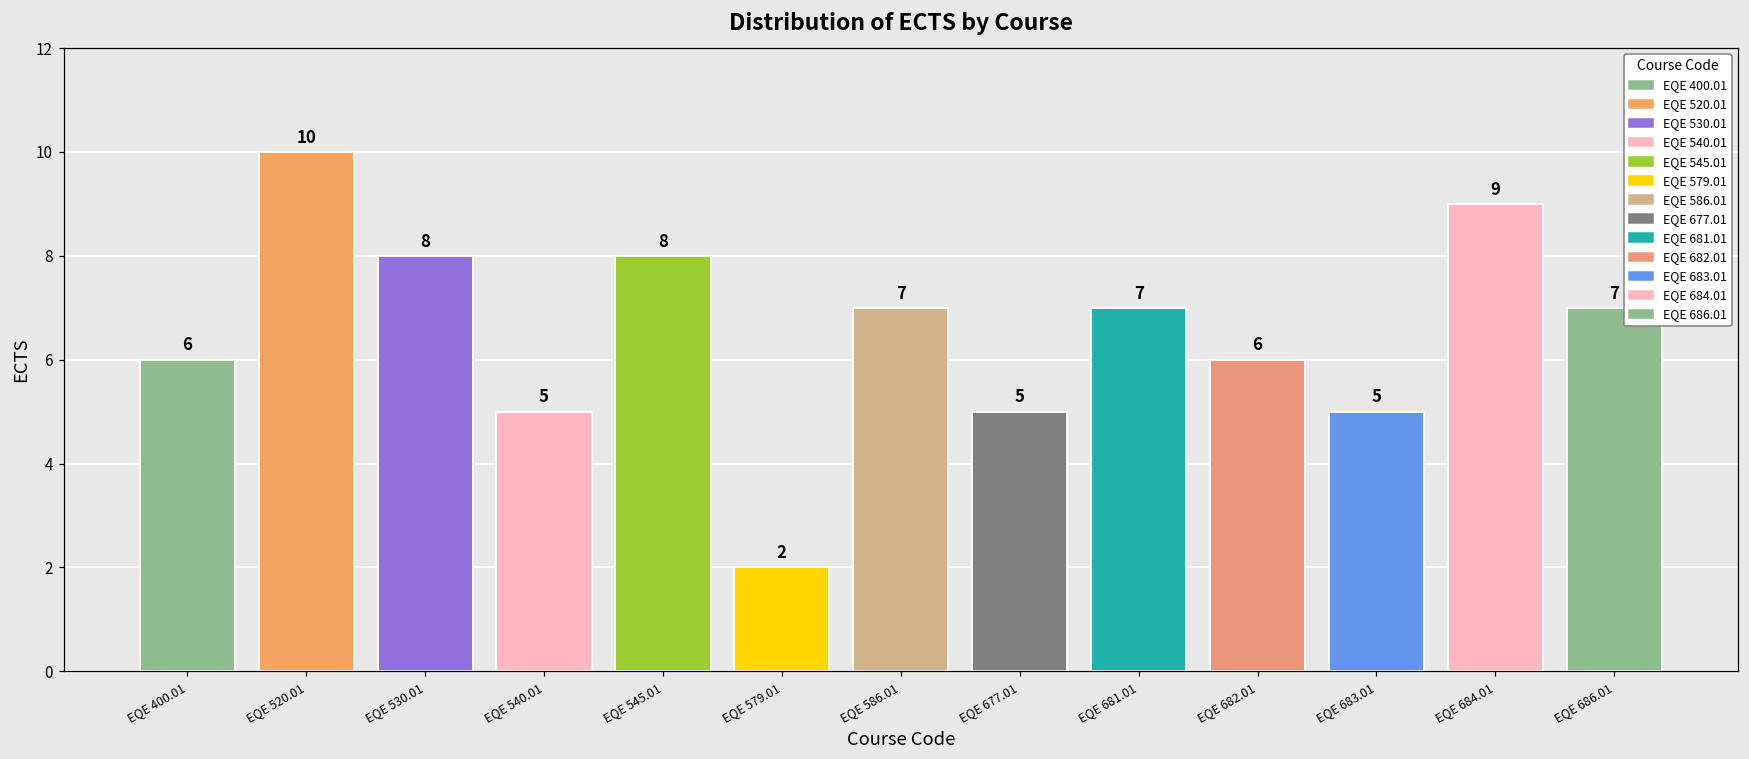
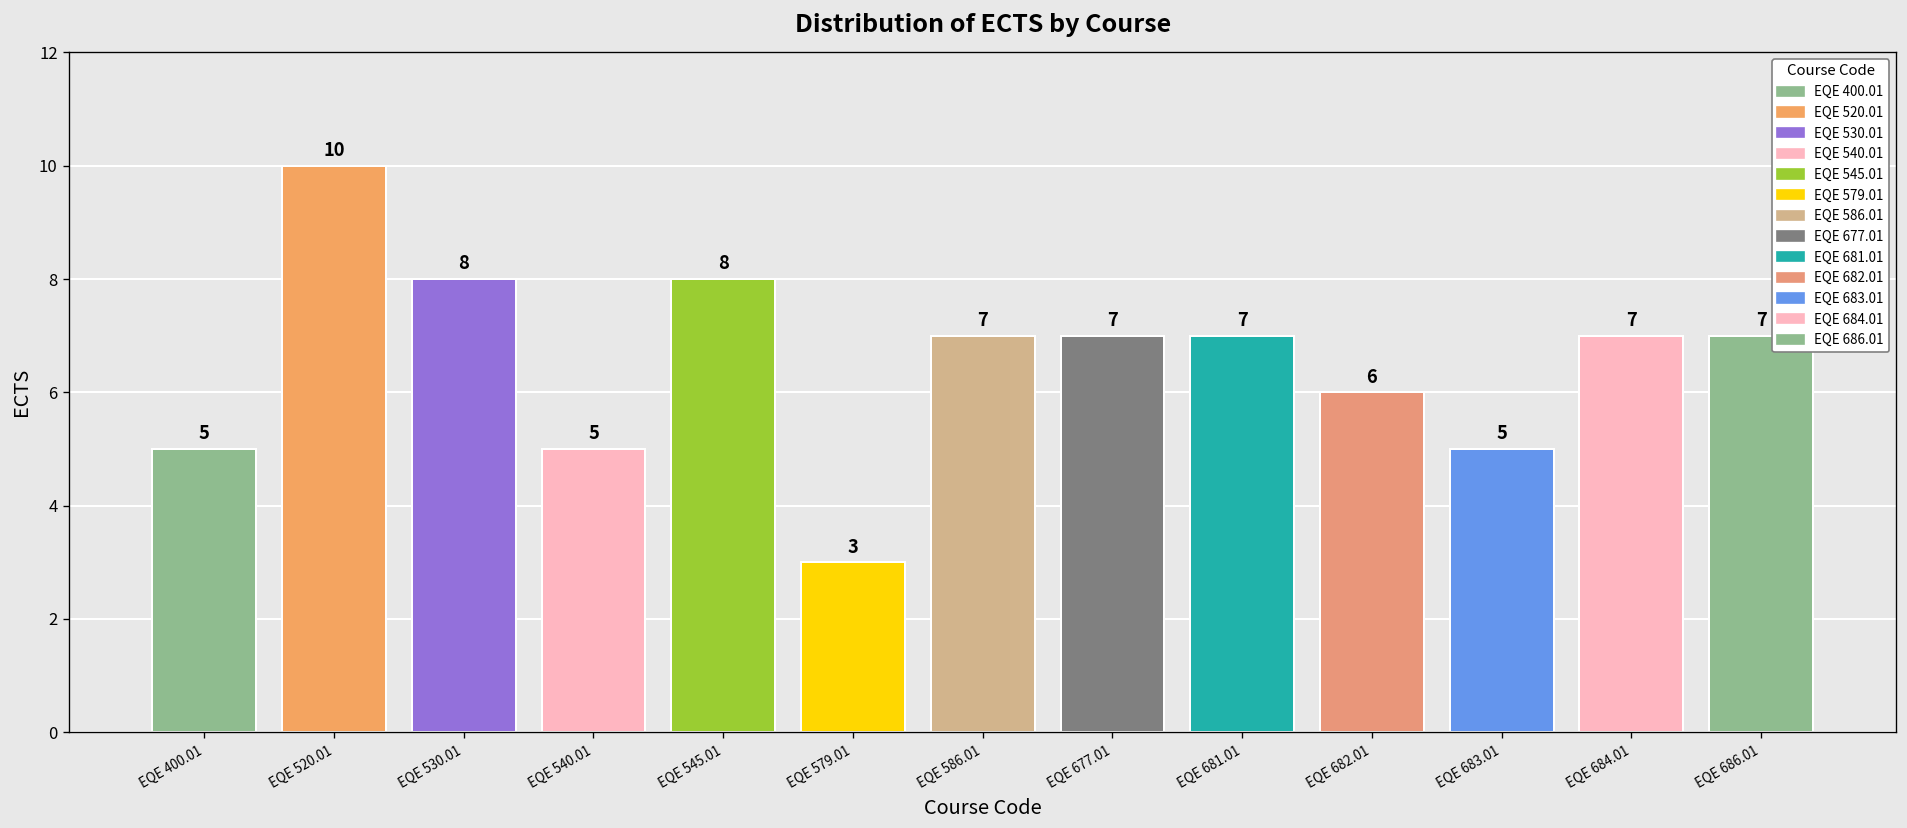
EQE 400.01: 6 -> 5
EQE 579.01: 2 -> 3
EQE 677.01: 5 -> 7
EQE 684.01: 9 -> 7
